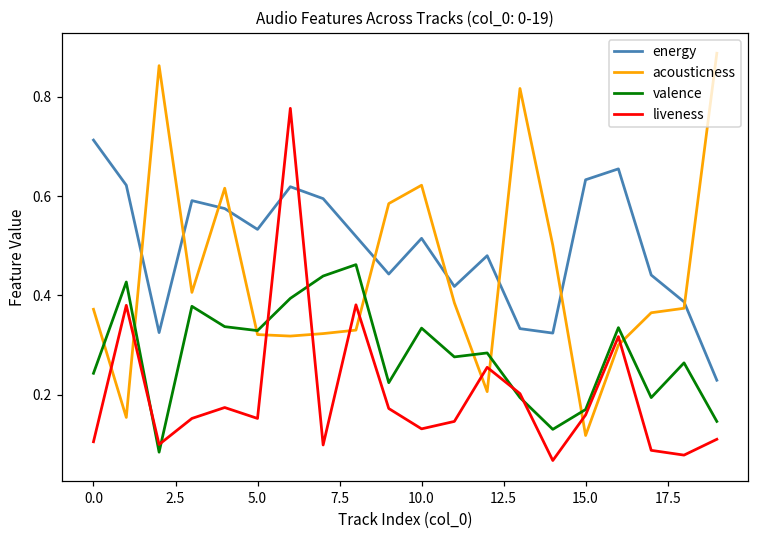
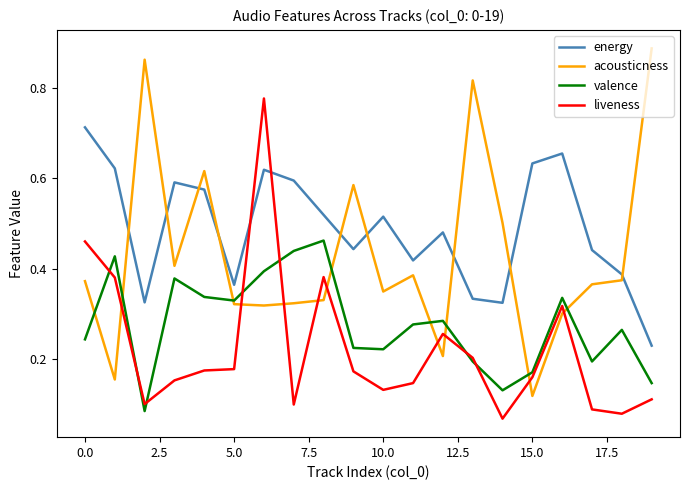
liveness, 0.0: 0.11 -> 0.46
energy, 5.0: 0.53 -> 0.36
liveness, 5.0: 0.15 -> 0.18
acousticness, 10.0: 0.62 -> 0.35
valence, 10.0: 0.33 -> 0.22
